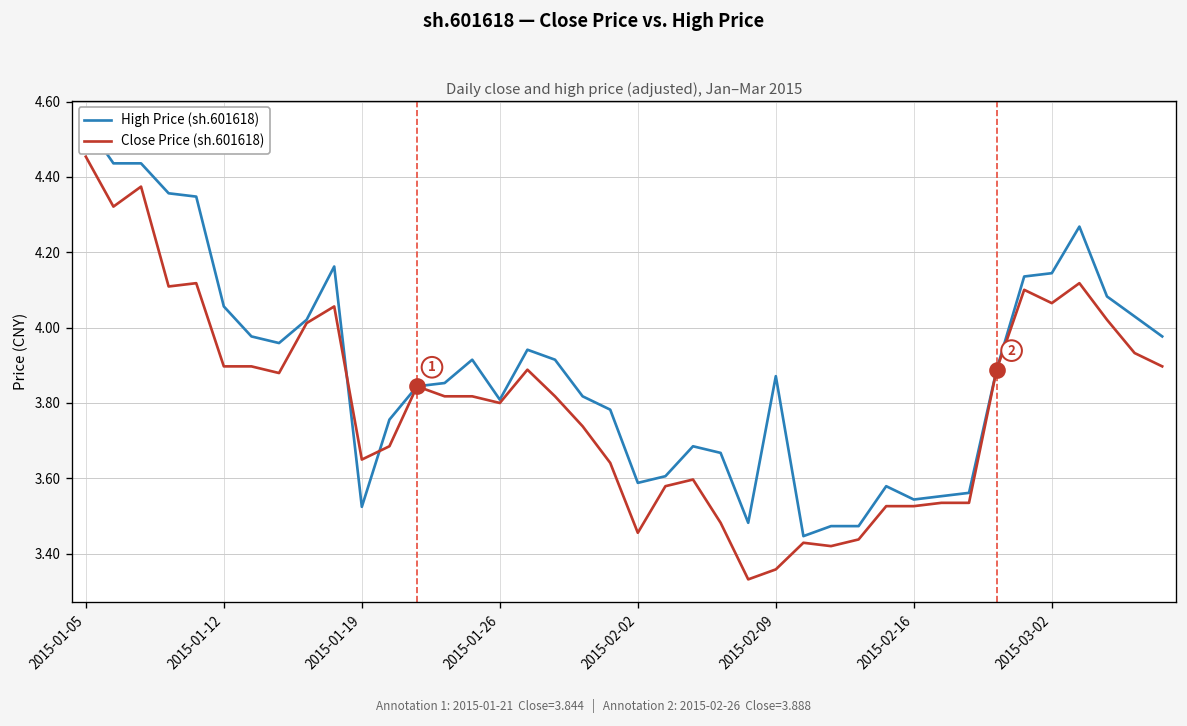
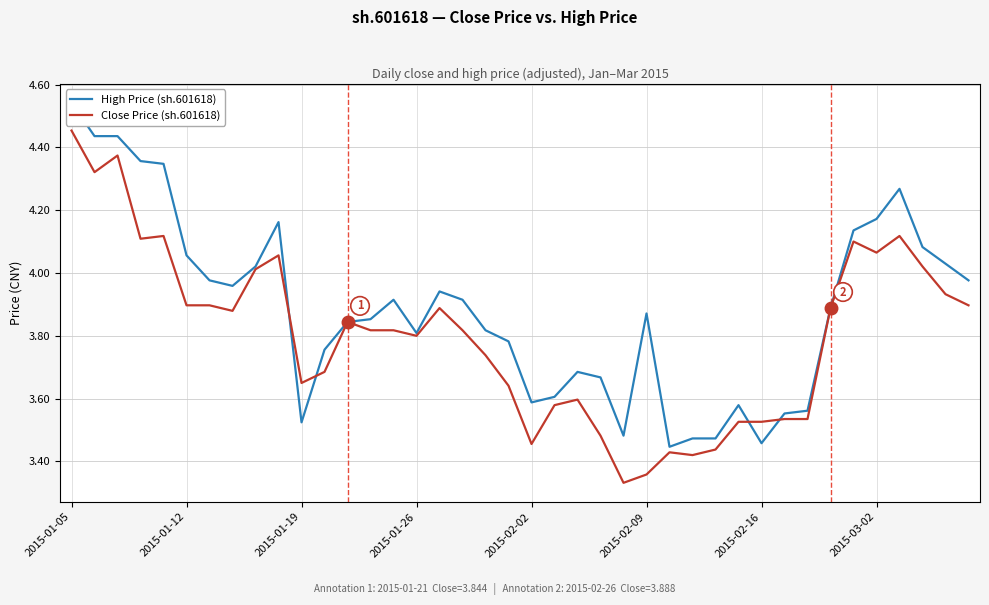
High Price (sh.601618), 2015-02-16: 3.54 -> 3.46
High Price (sh.601618), 2015-03-02: 4.14 -> 4.17
